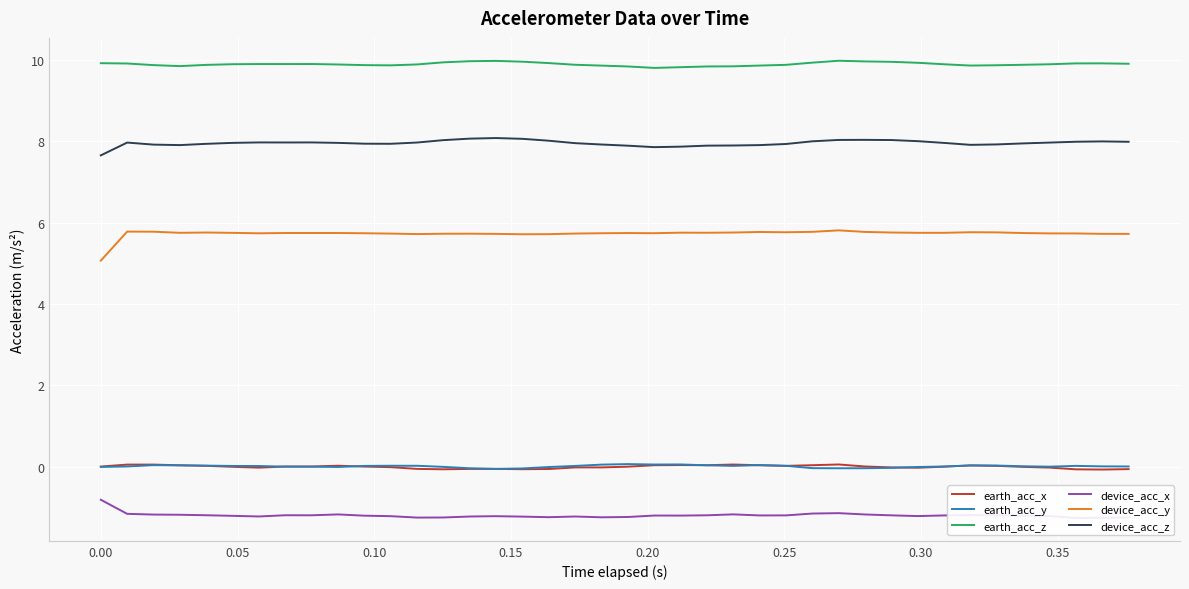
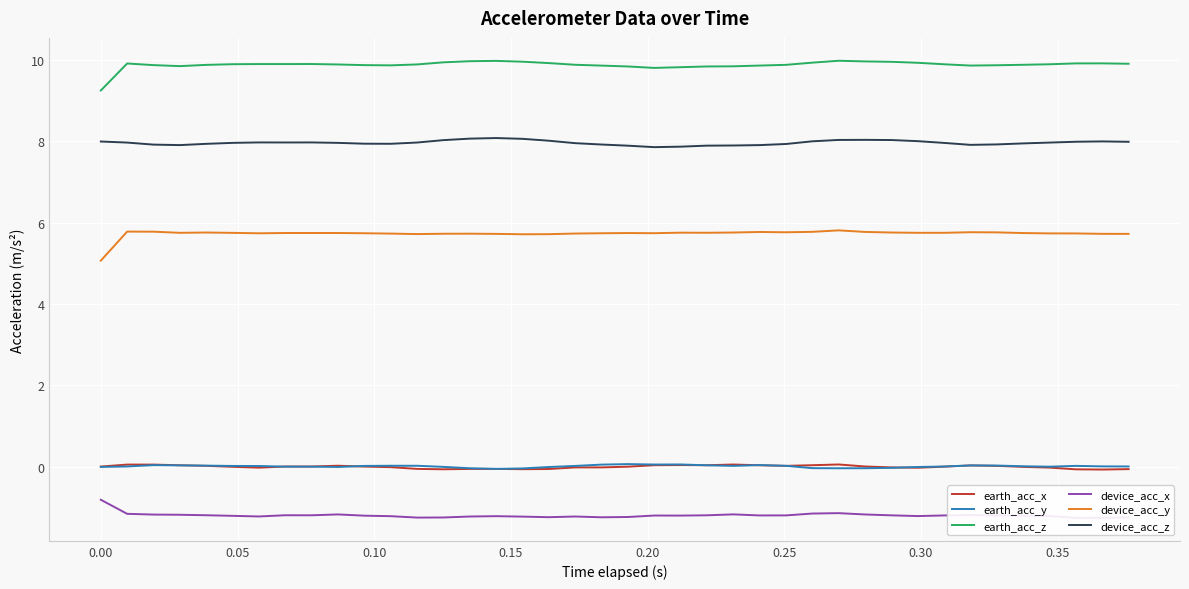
earth_acc_z, 0.00: 9.9 -> 9.3
device_acc_z, 0.00: 7.7 -> 8.0
